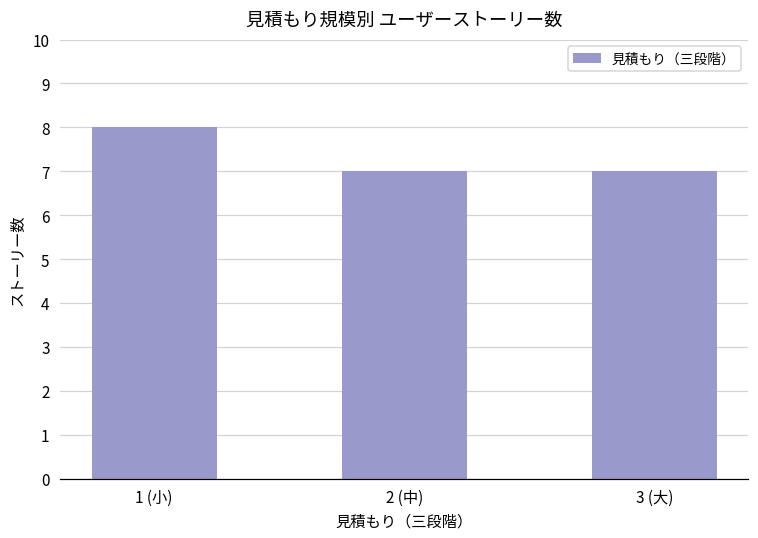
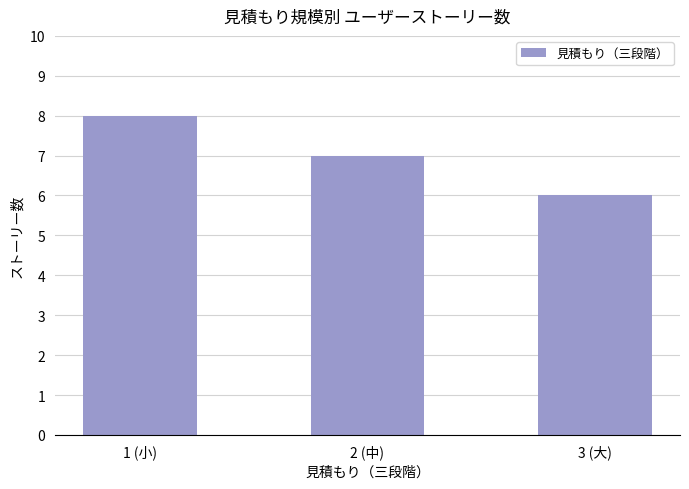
3 (大): 7 -> 6
